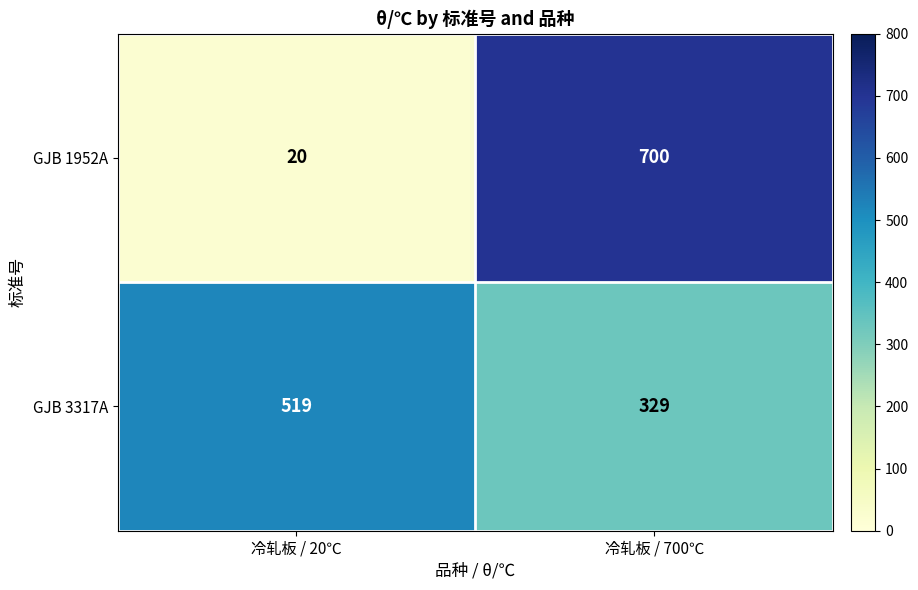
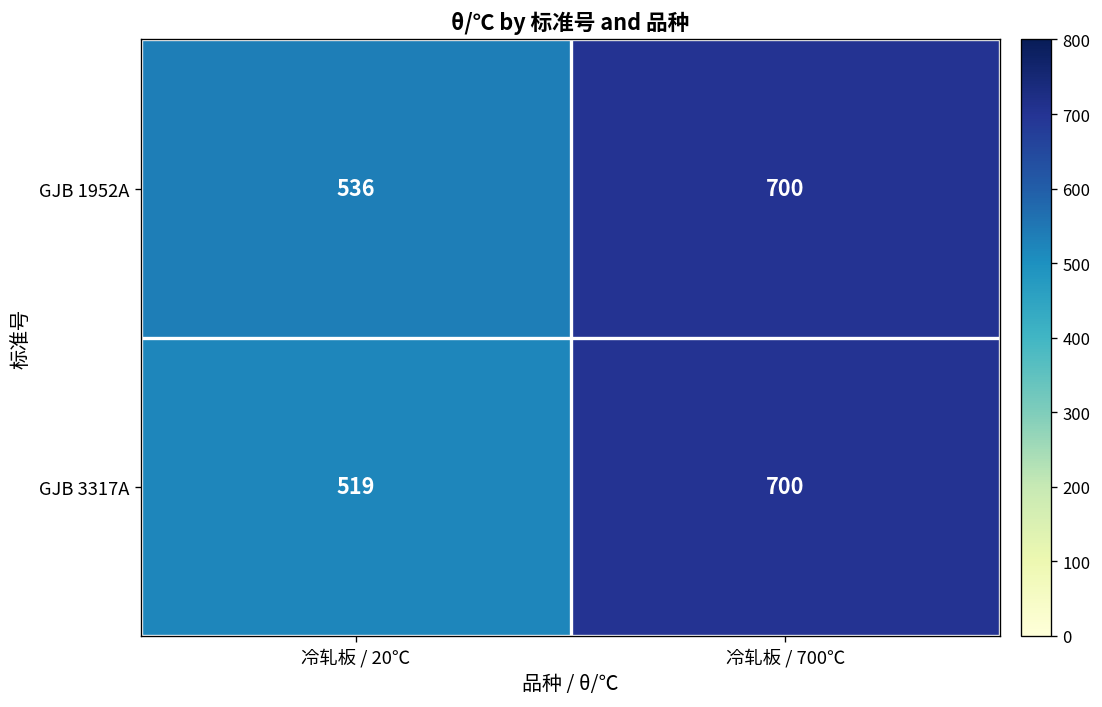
GJB 1952A, 冷轧板 / 20℃: 20 -> 536
GJB 3317A, 冷轧板 / 700℃: 329 -> 700
